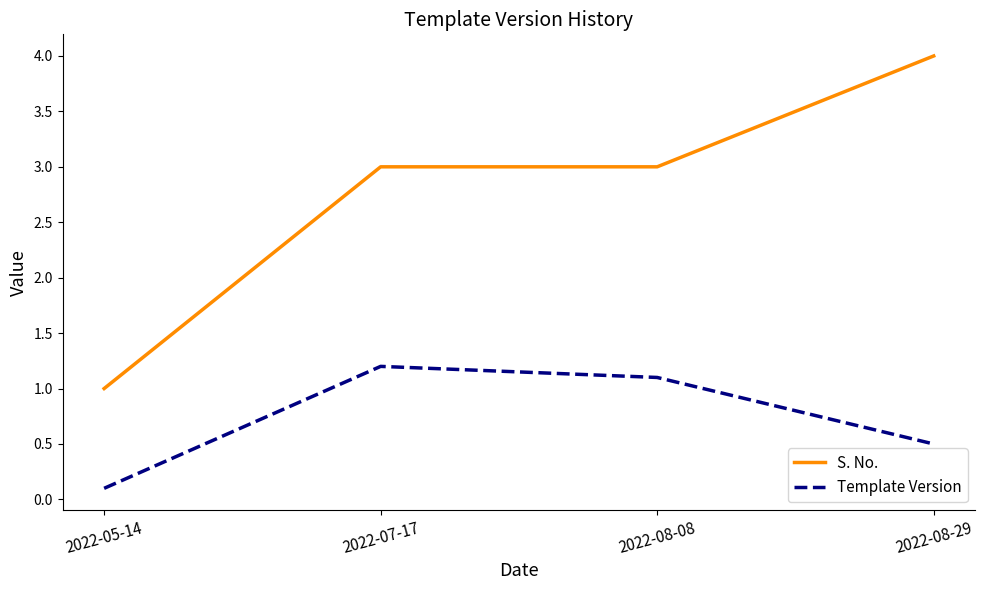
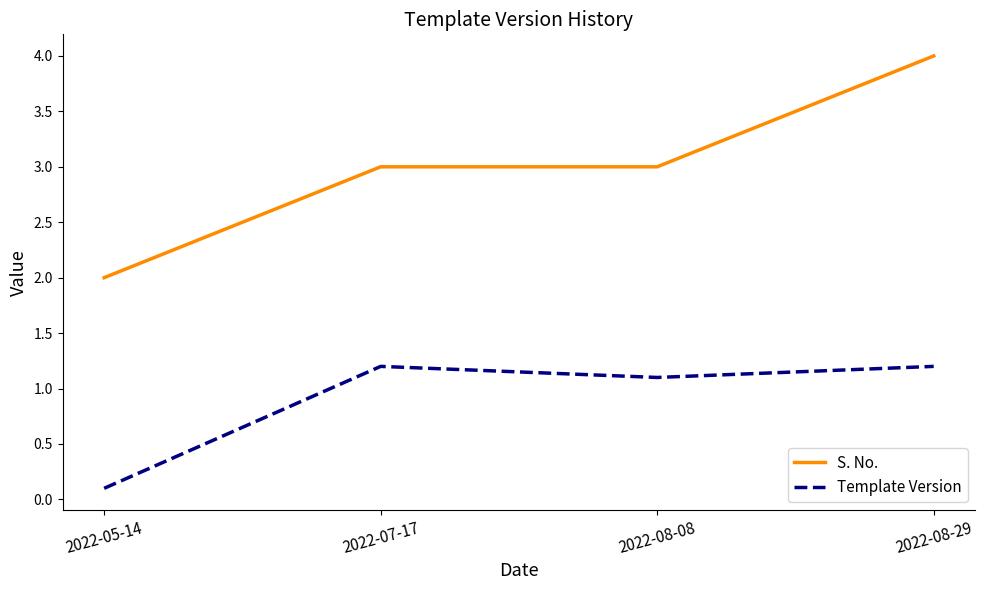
S. No., 2022-05-14: 1 -> 2
Template Version, 2022-08-29: 0.5 -> 1.2
